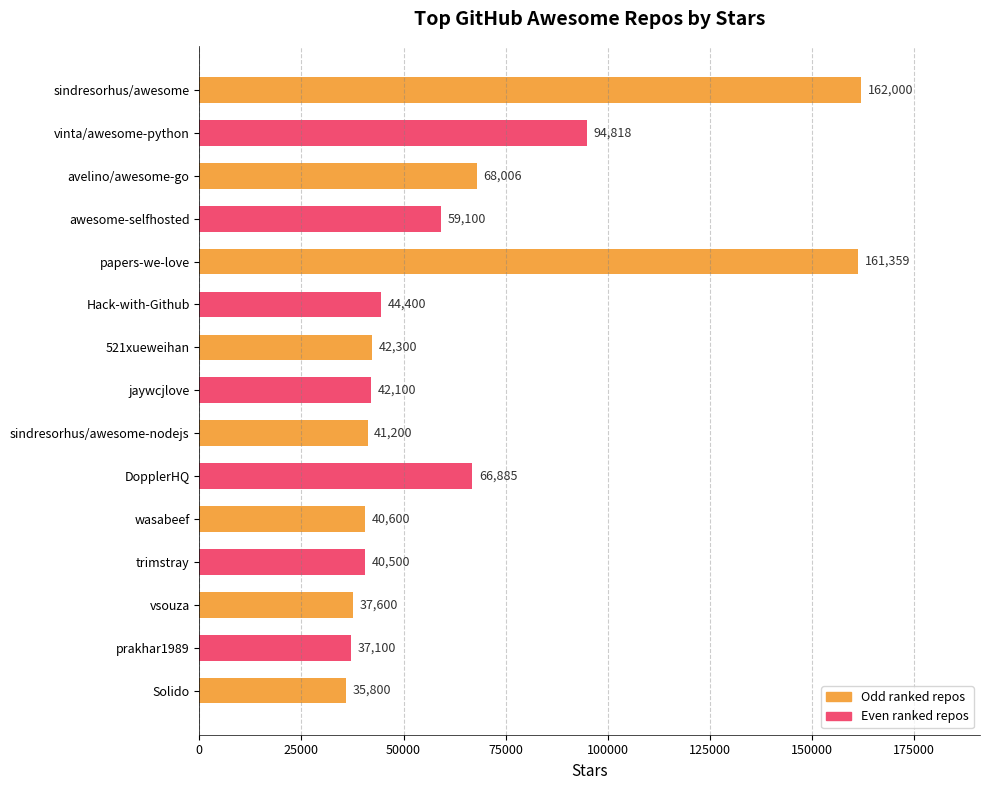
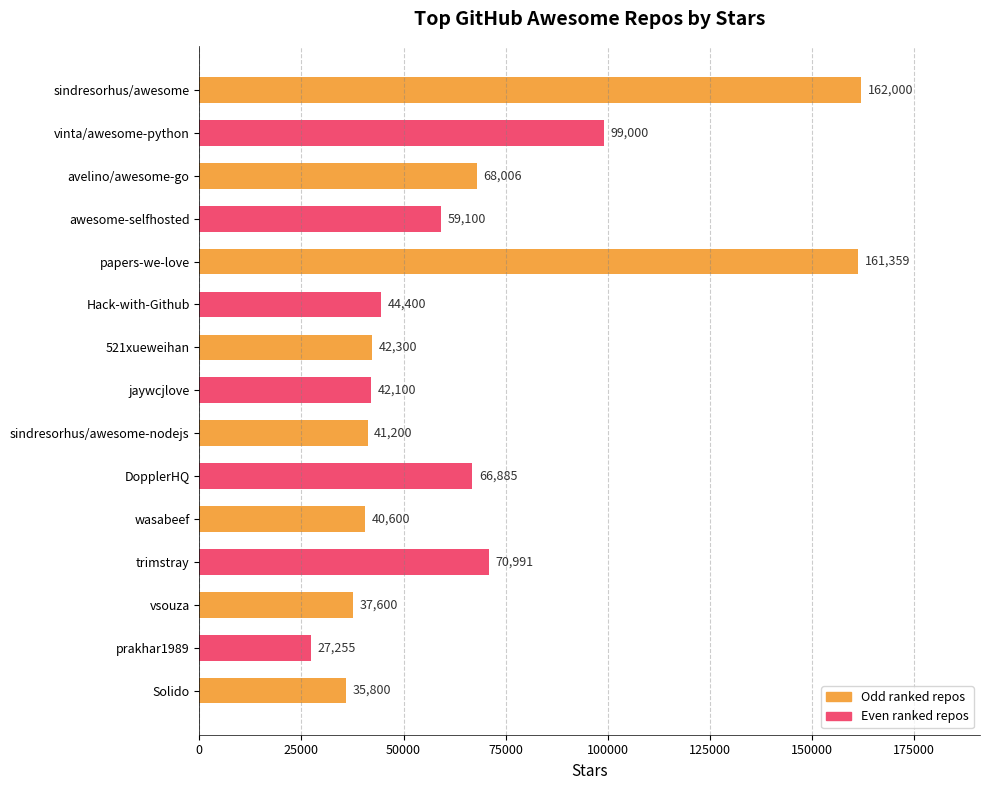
vinta/awesome-python: 94,818 -> 99,000
trimstray: 40,500 -> 70,991
prakhar1989: 37,100 -> 27,255
